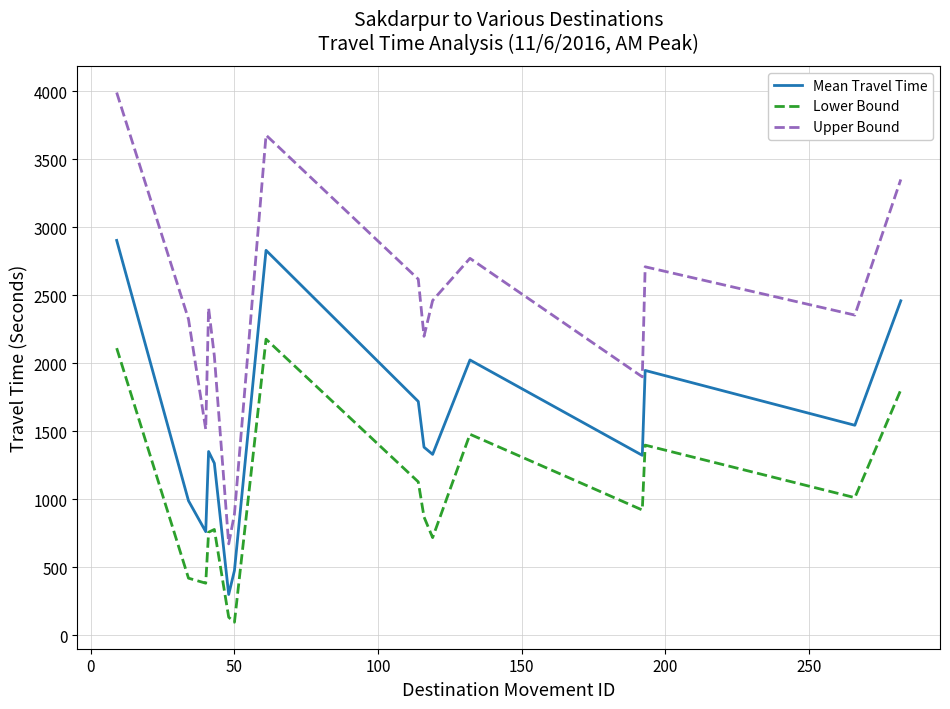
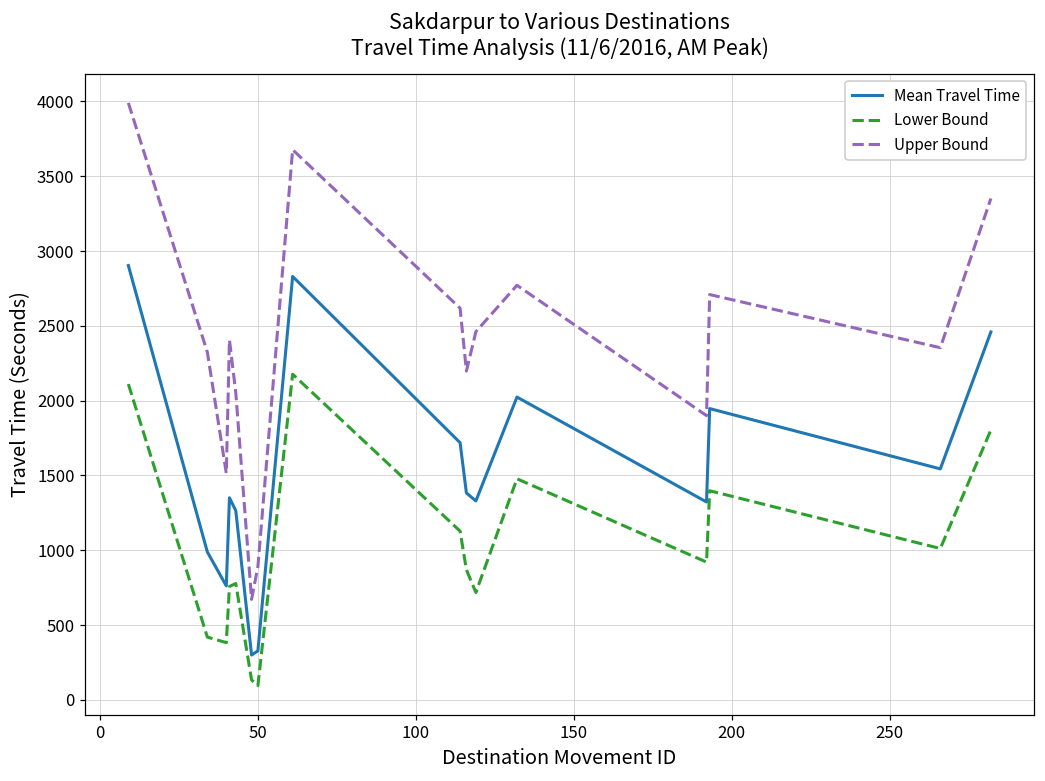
Mean Travel Time, 50: 480 -> 330
